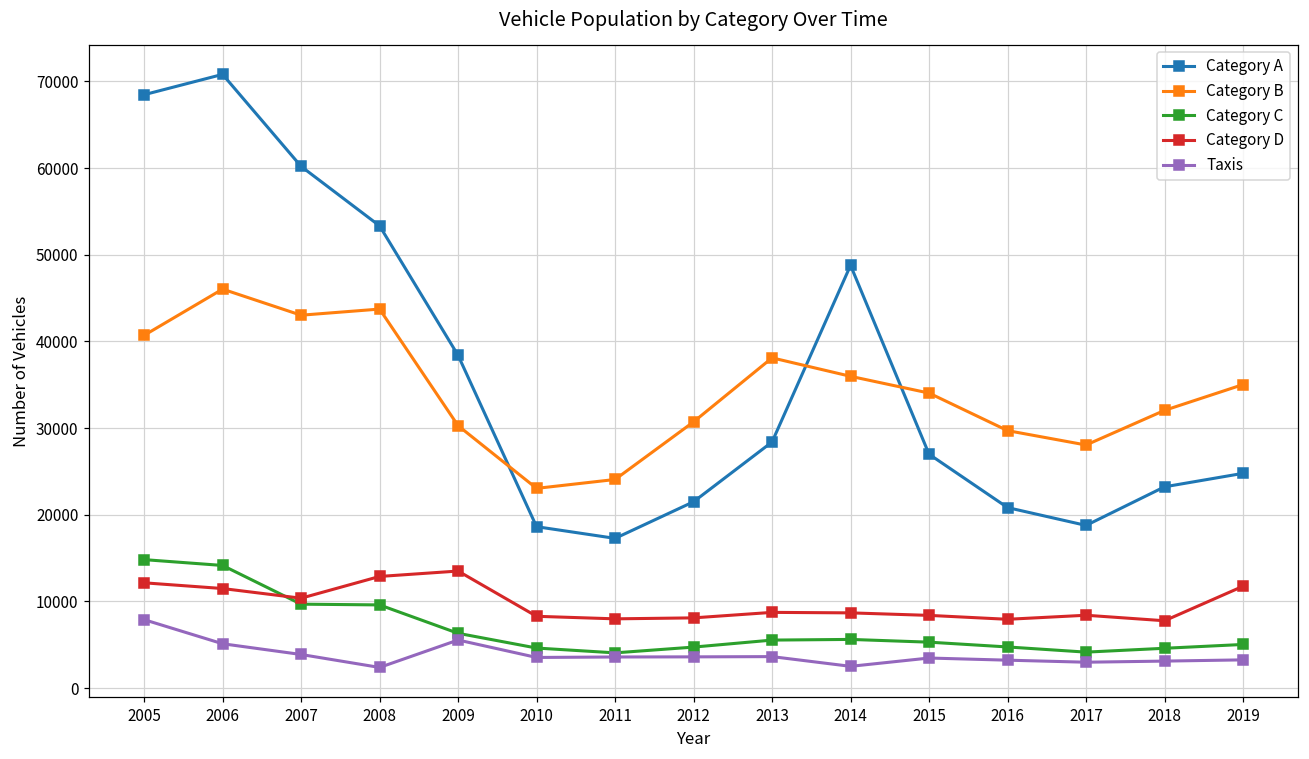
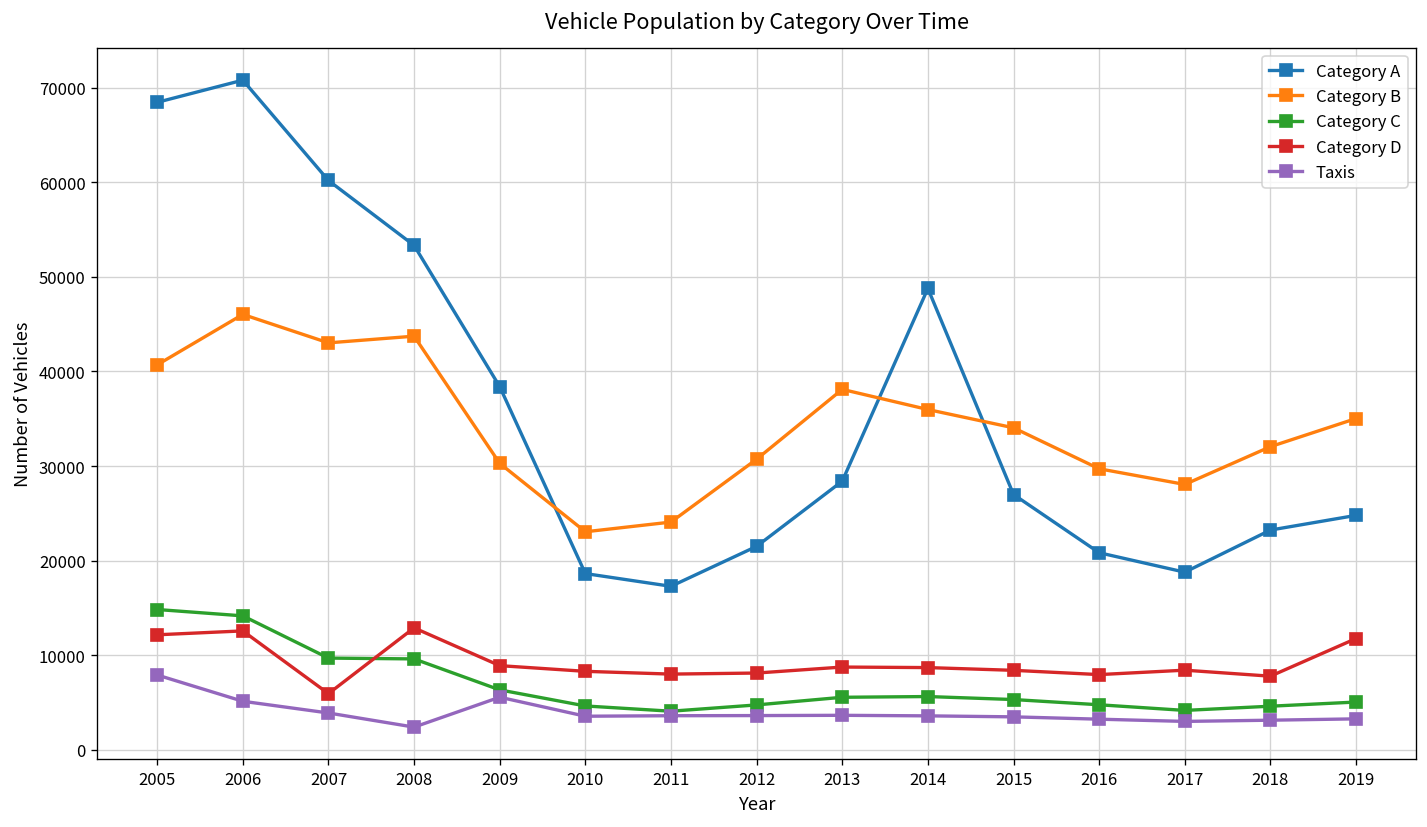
Category D, 2006: 11000 -> 13000
Category D, 2007: 10000 -> 6000
Category D, 2009: 14000 -> 9000
Taxis, 2014: 3000 -> 4000
